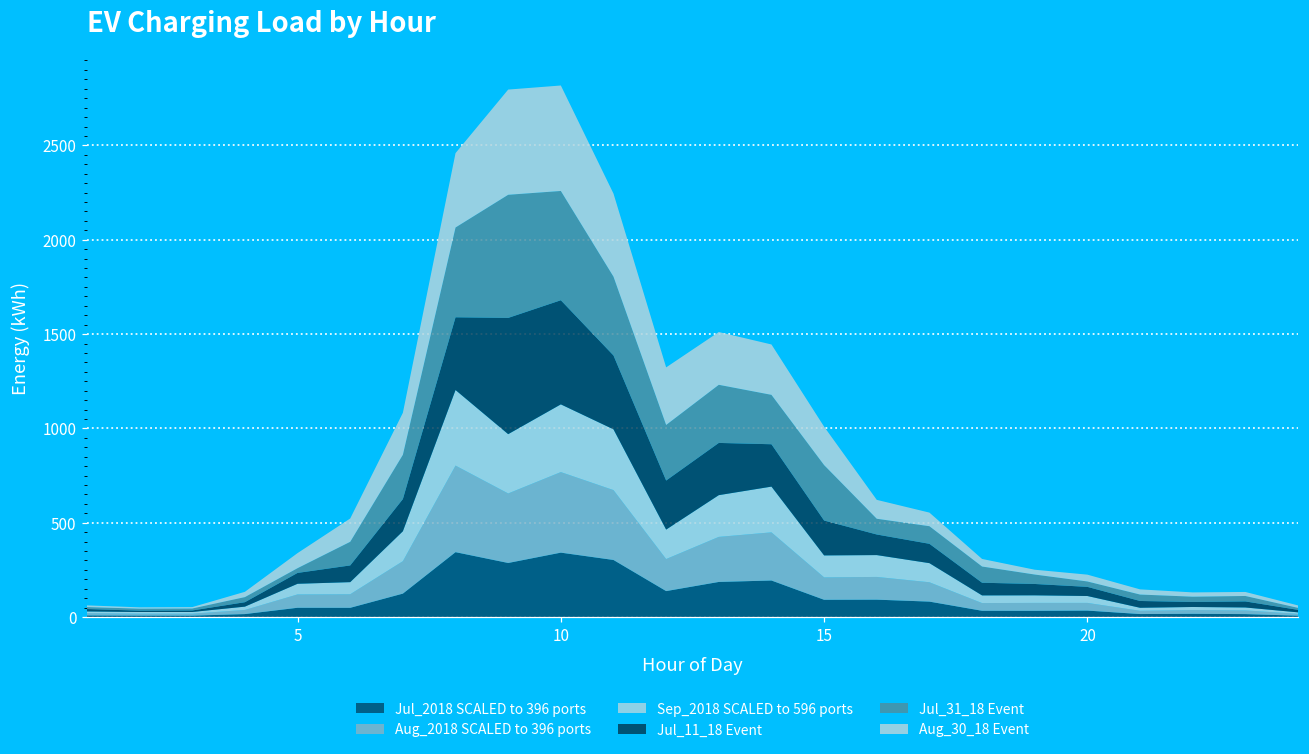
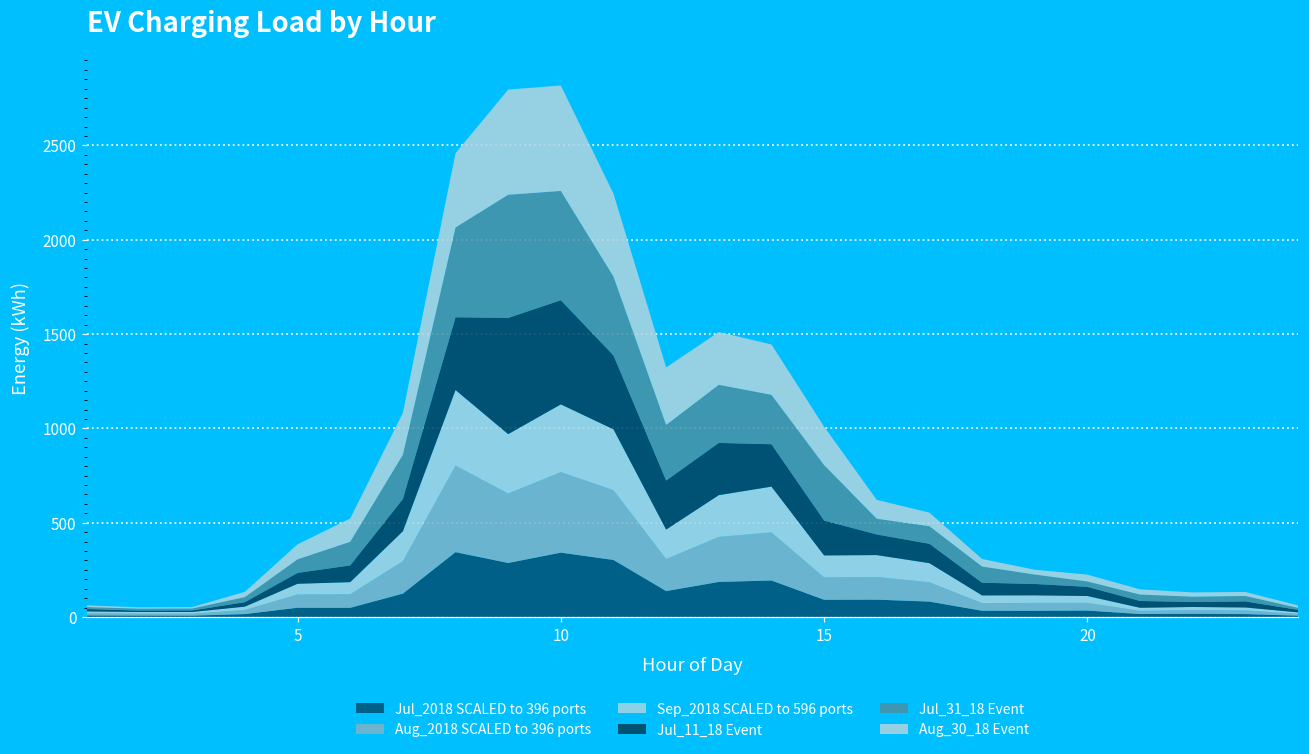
Jul_31_18 Event, 5: 30 -> 70
